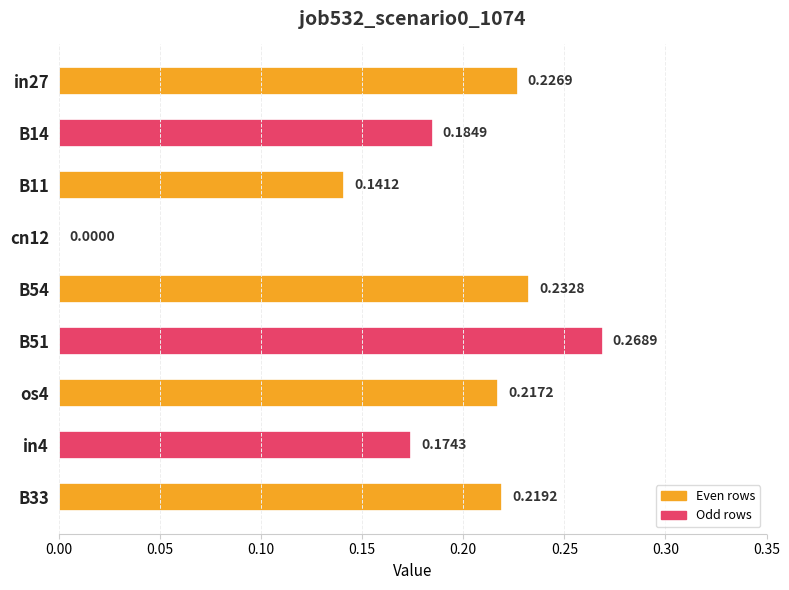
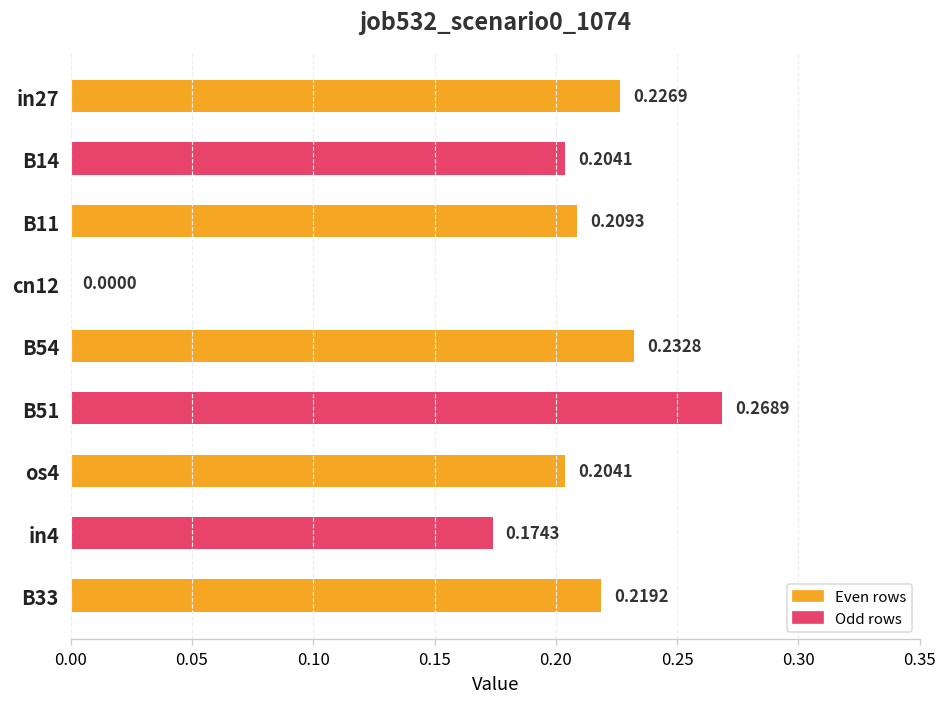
B14: 0.1849 -> 0.2041
B11: 0.1412 -> 0.2093
os4: 0.2172 -> 0.2041
